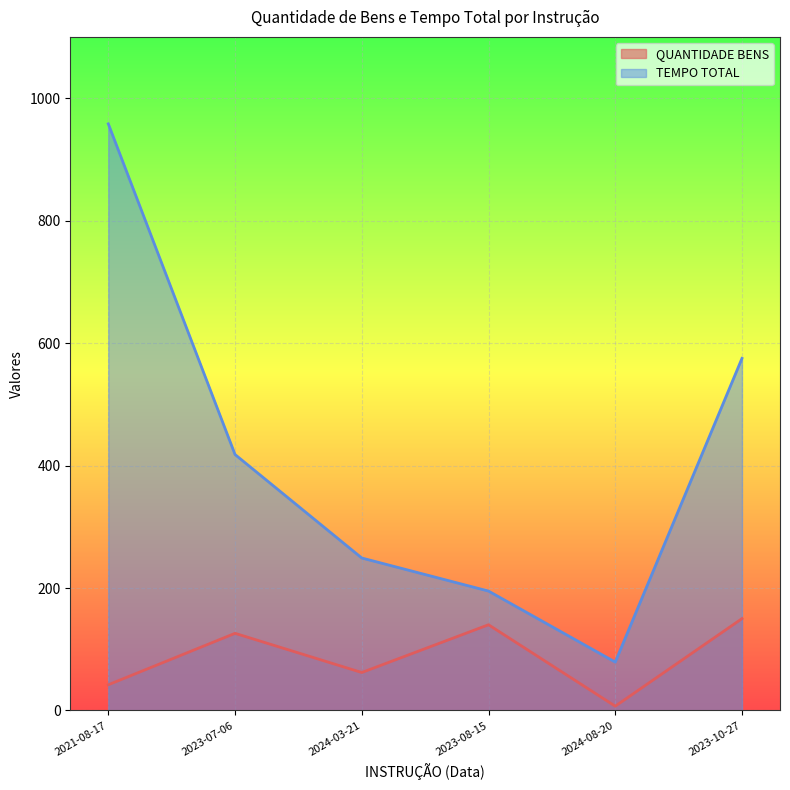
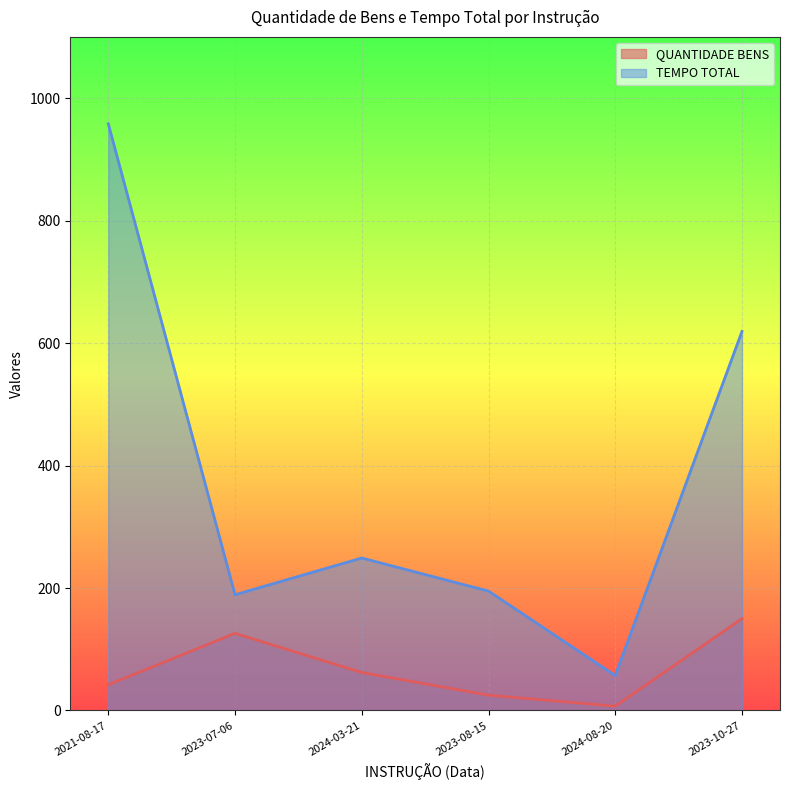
TEMPO TOTAL, 2023-07-06: 420 -> 190
QUANTIDADE BENS, 2023-08-15: 140 -> 30
TEMPO TOTAL, 2024-08-20: 80 -> 60
TEMPO TOTAL, 2023-10-27: 580 -> 620
